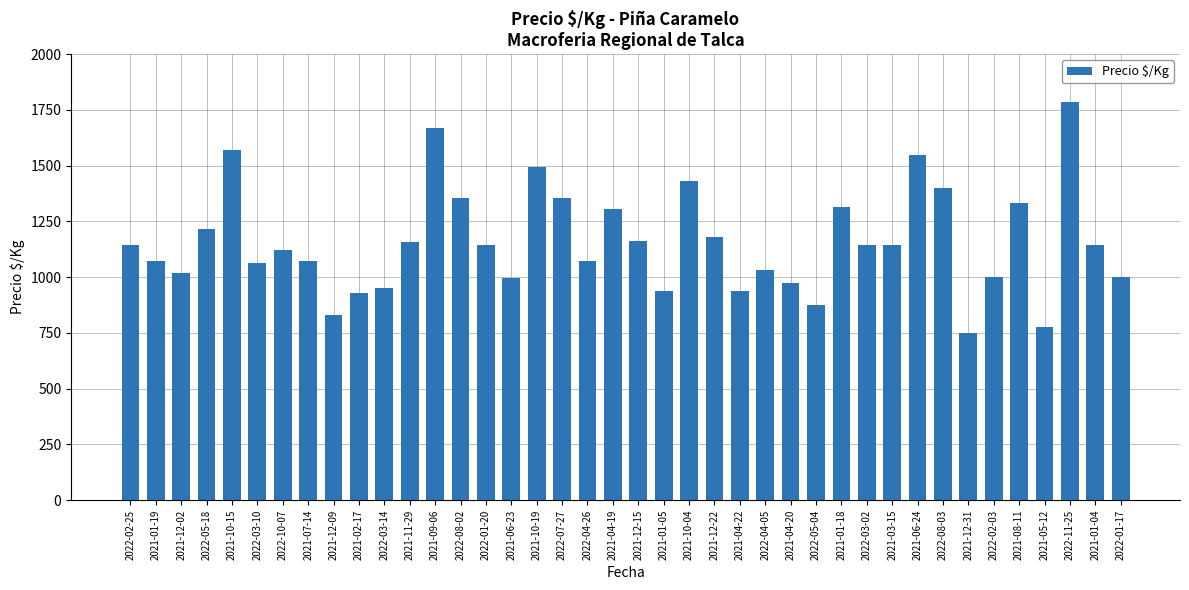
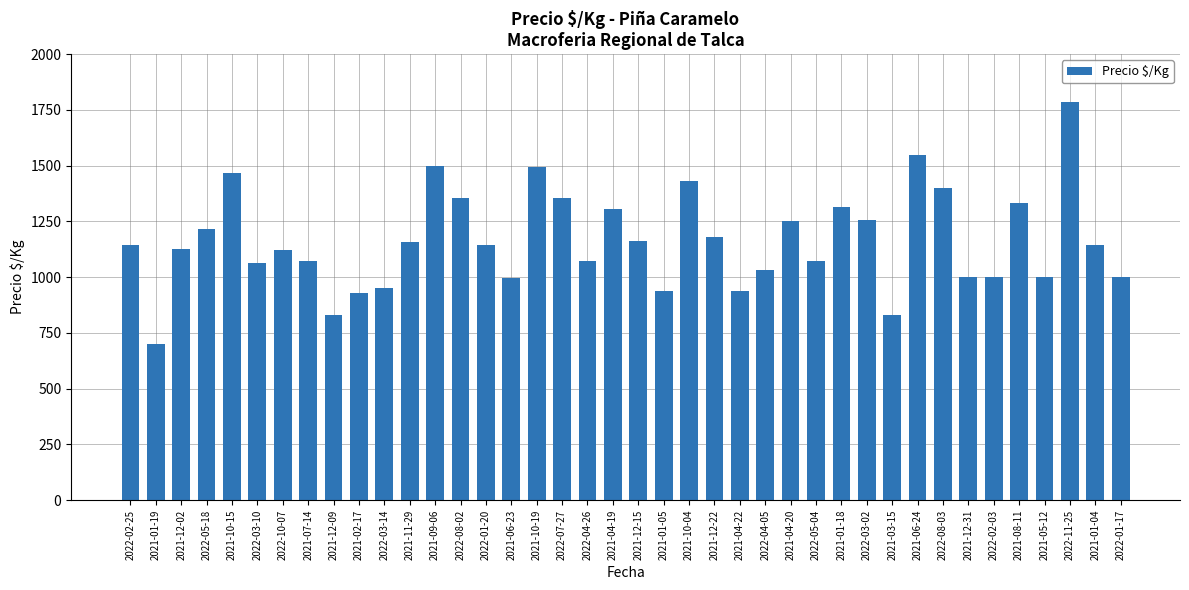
2021-01-19: 1070 -> 700
2021-12-02: 1020 -> 1130
2021-10-15: 1570 -> 1470
2021-09-06: 1670 -> 1500
2021-04-20: 980 -> 1250
2022-05-04: 880 -> 1070
2022-03-02: 1140 -> 1260
2021-03-15: 1140 -> 830
2021-12-31: 750 -> 1000
2021-05-12: 780 -> 1000
